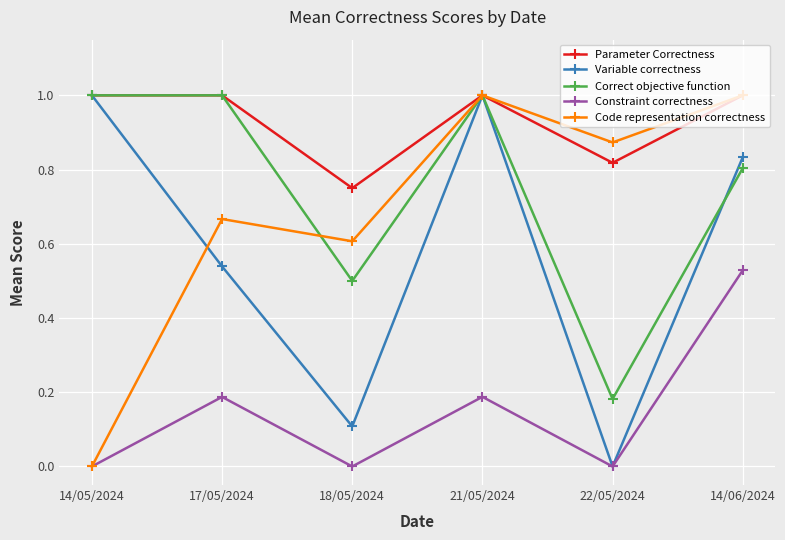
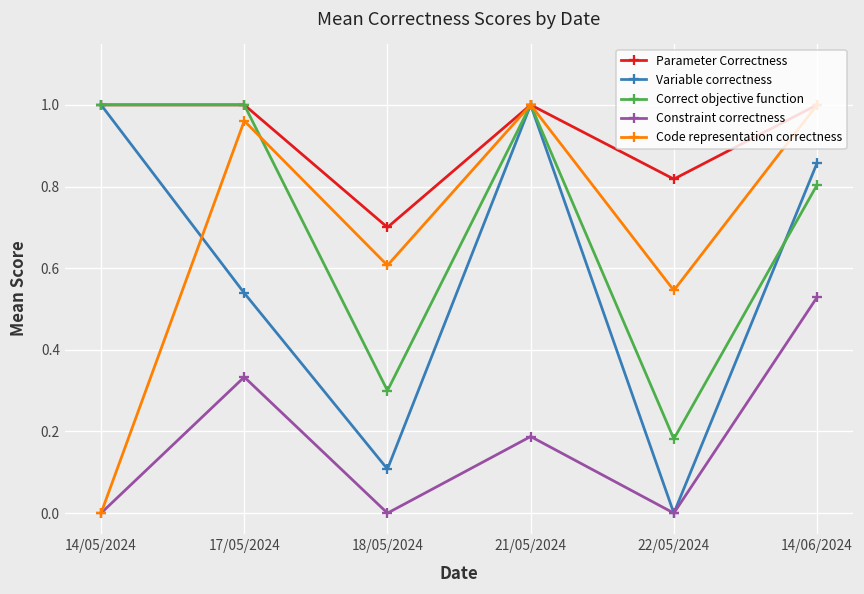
Constraint correctness, 17/05/2024: 0.19 -> 0.33
Code representation correctness, 17/05/2024: 0.67 -> 0.96
Parameter Correctness, 18/05/2024: 0.75 -> 0.70
Correct objective function, 18/05/2024: 0.5 -> 0.3
Code representation correctness, 22/05/2024: 0.87 -> 0.55
Variable correctness, 14/06/2024: 0.83 -> 0.86
